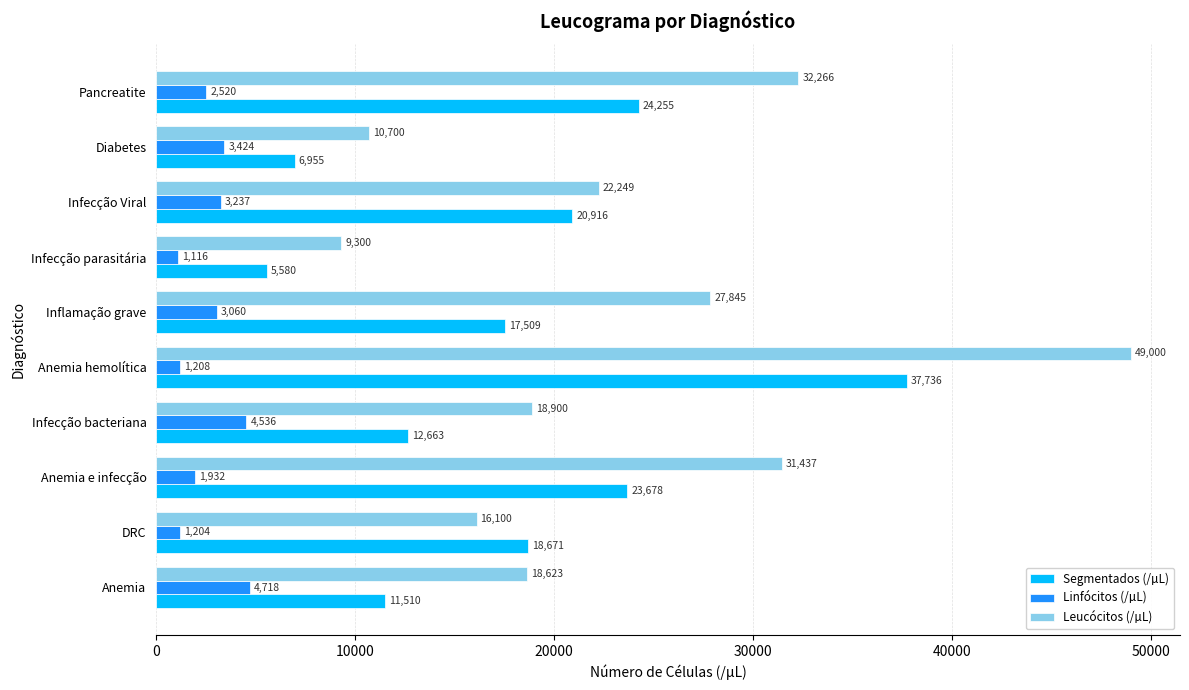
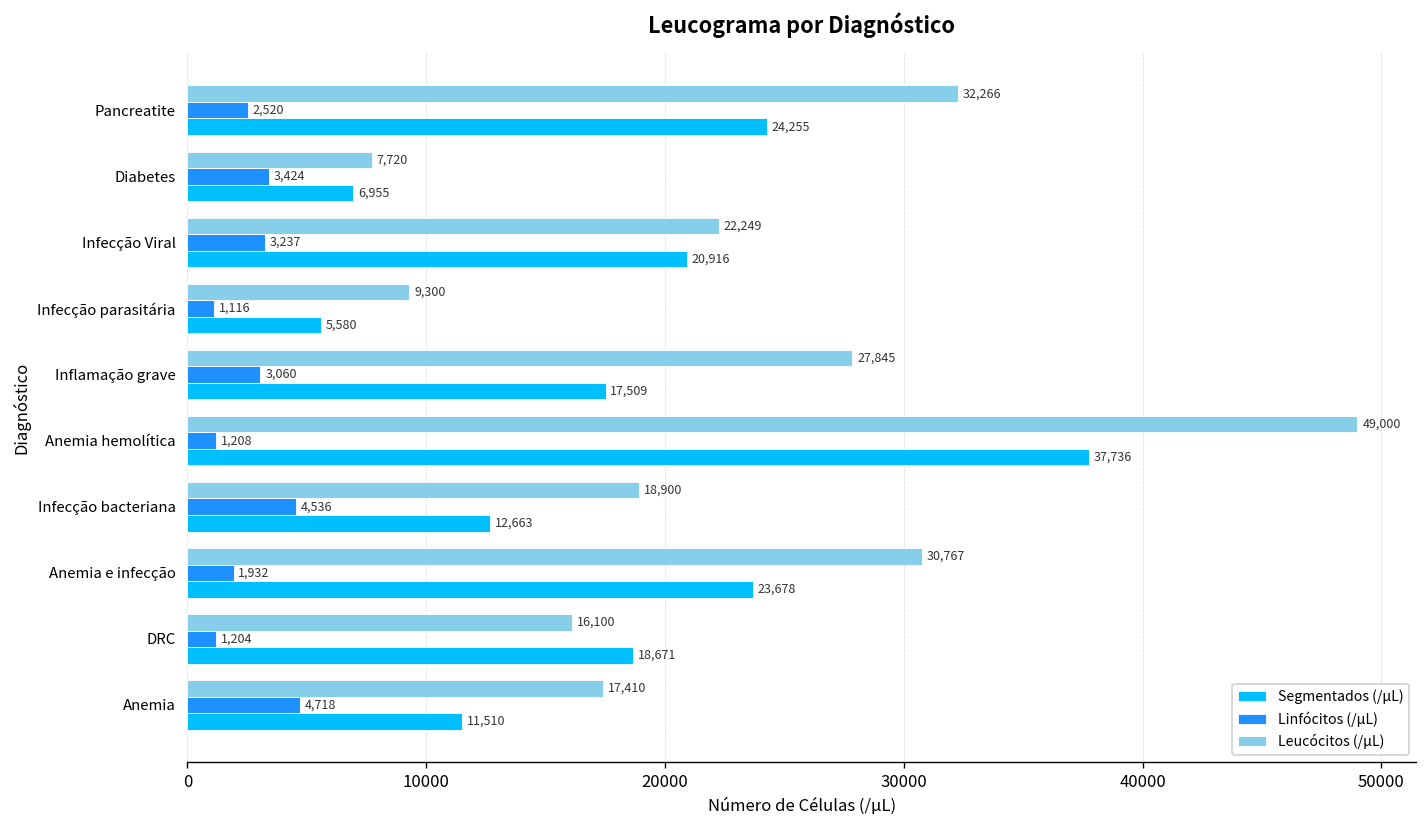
Leucócitos (/µL), Diabetes: 10,700 -> 7,720
Leucócitos (/µL), Anemia e infecção: 31,437 -> 30,767
Leucócitos (/µL), Anemia: 18,623 -> 17,410
